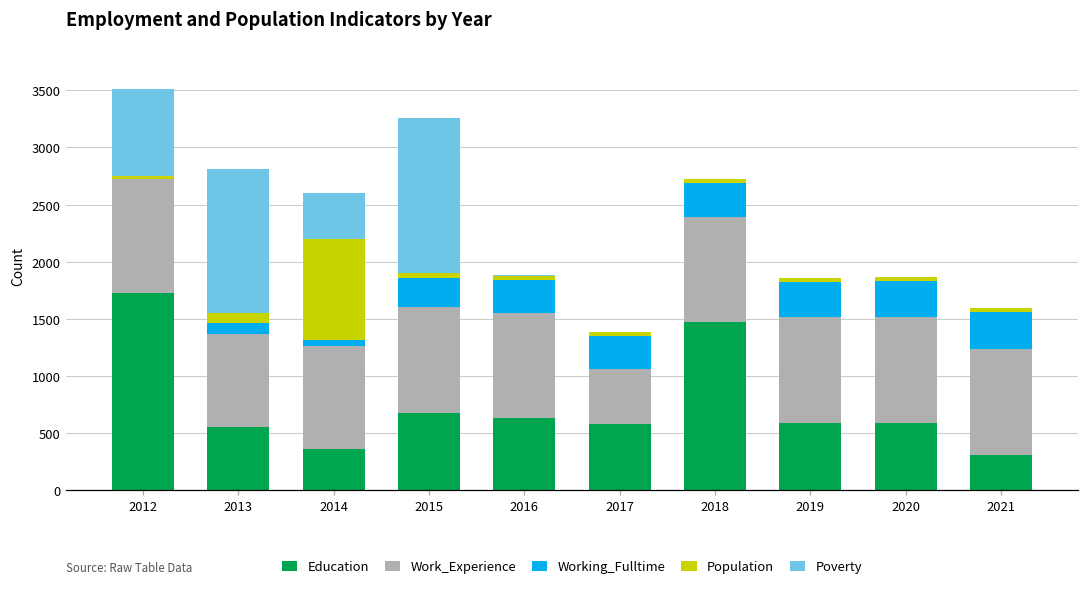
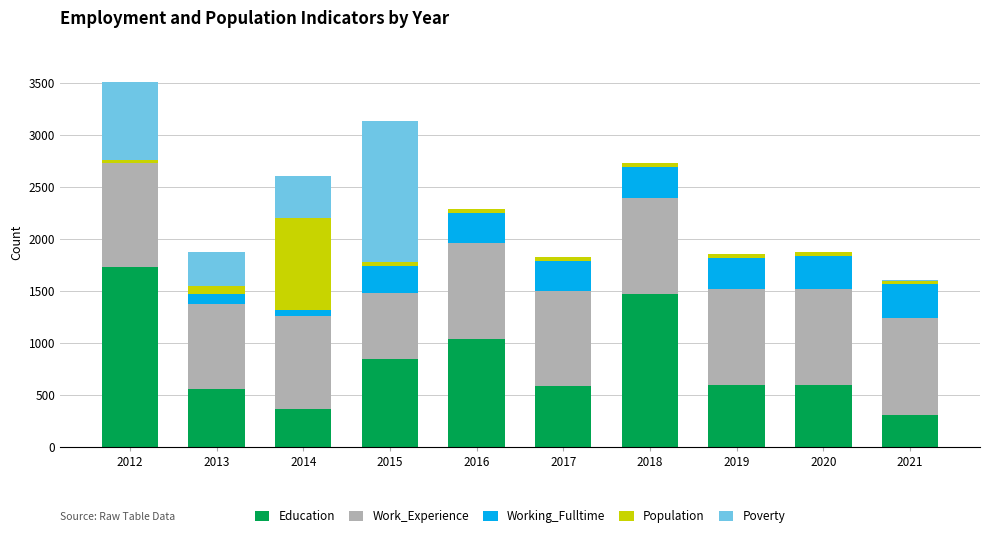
Poverty, 2013: 1260 -> 320
Education, 2015: 670 -> 840
Work_Experience, 2015: 930 -> 640
Education, 2016: 630 -> 1040
Work_Experience, 2017: 490 -> 920
